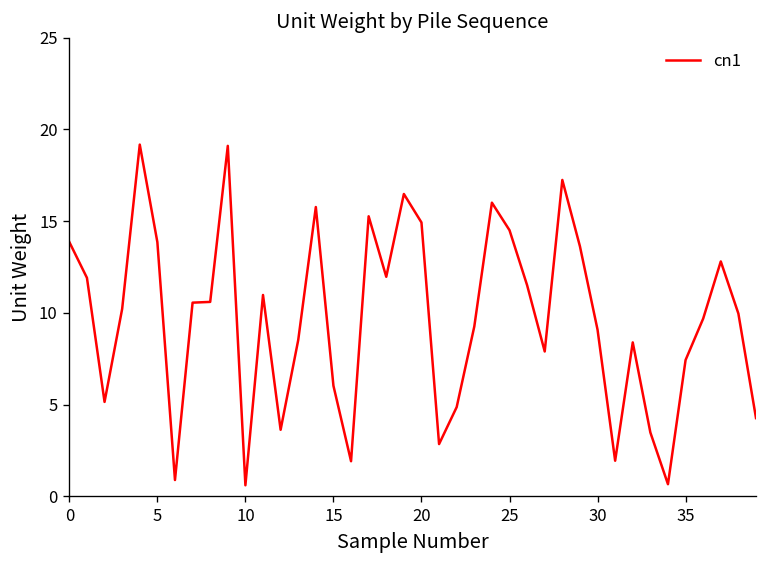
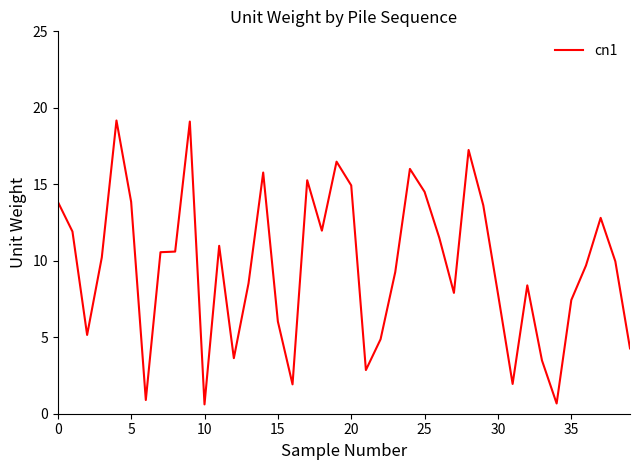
30: 9.1 -> 7.9
